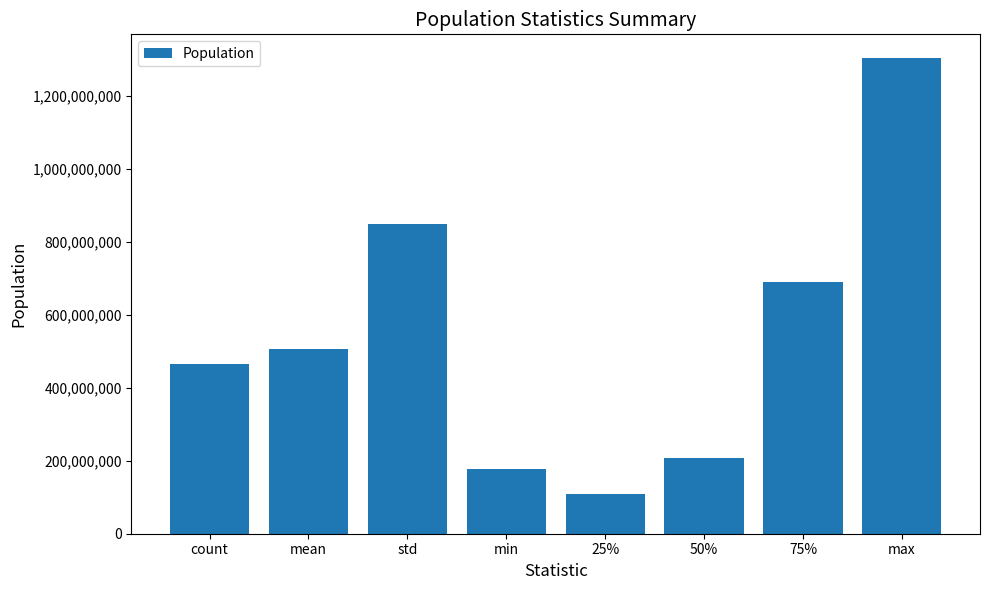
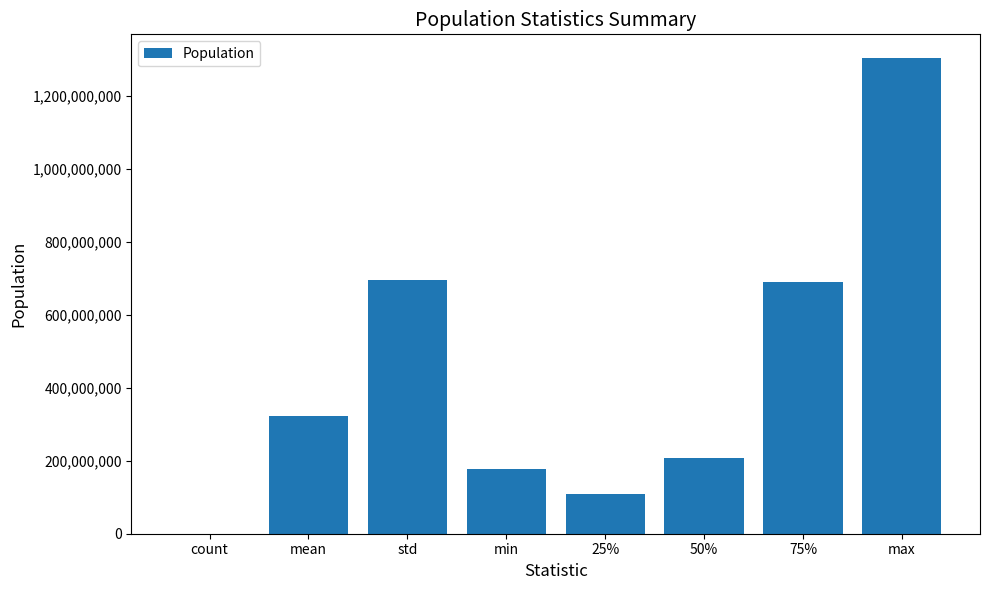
count: 460,000,000 -> 0
mean: 510,000,000 -> 320,000,000
std: 850,000,000 -> 700,000,000
